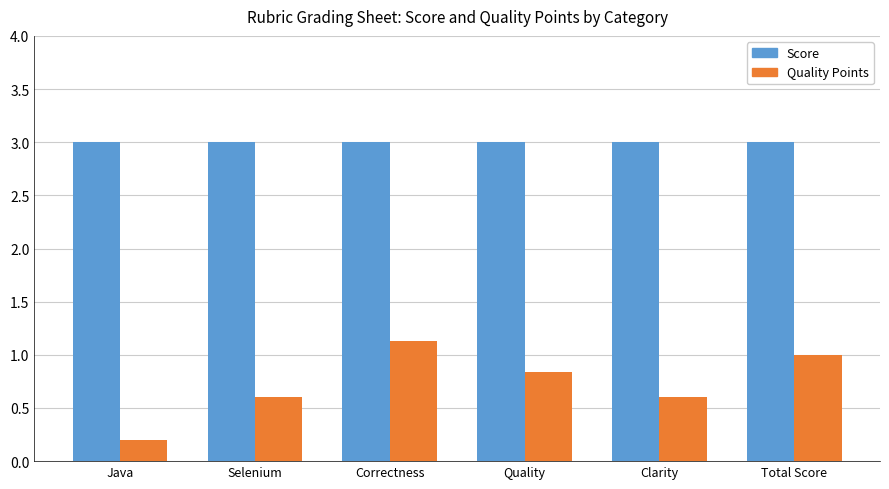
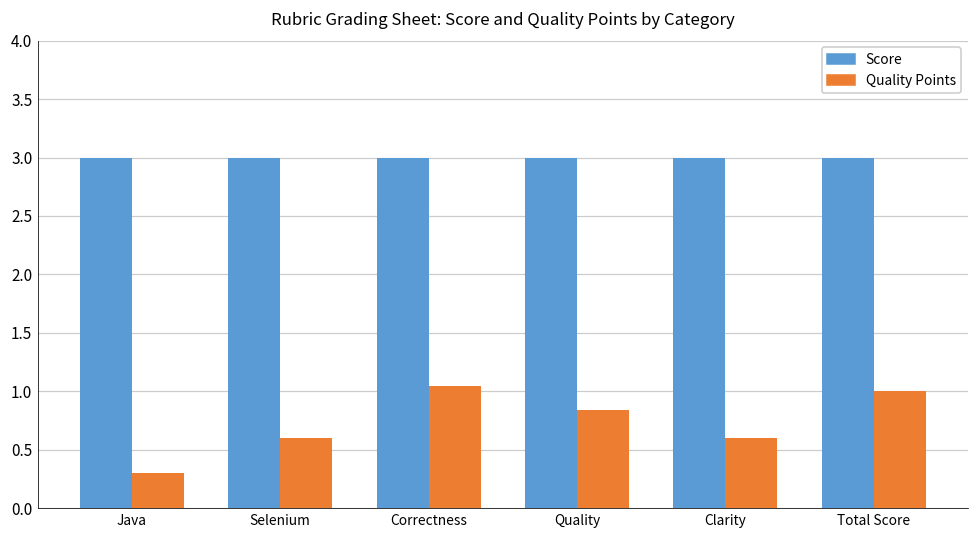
Quality Points, Java: 0.2 -> 0.3
Quality Points, Correctness: 1.13 -> 1.05
